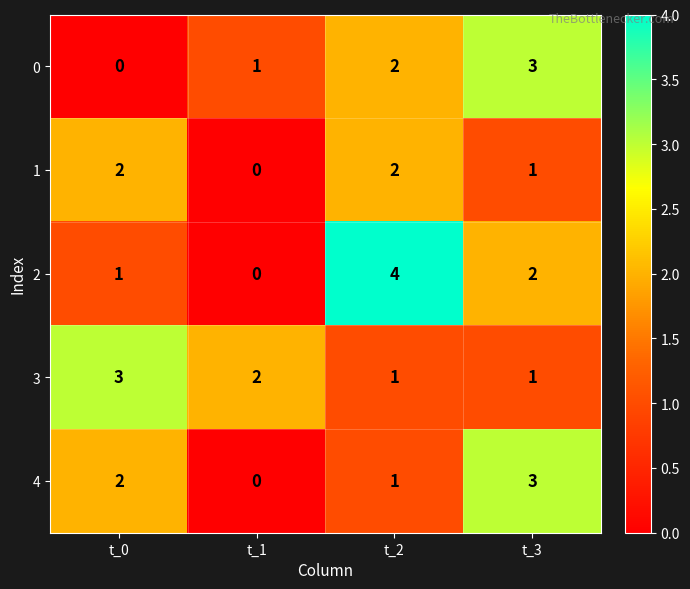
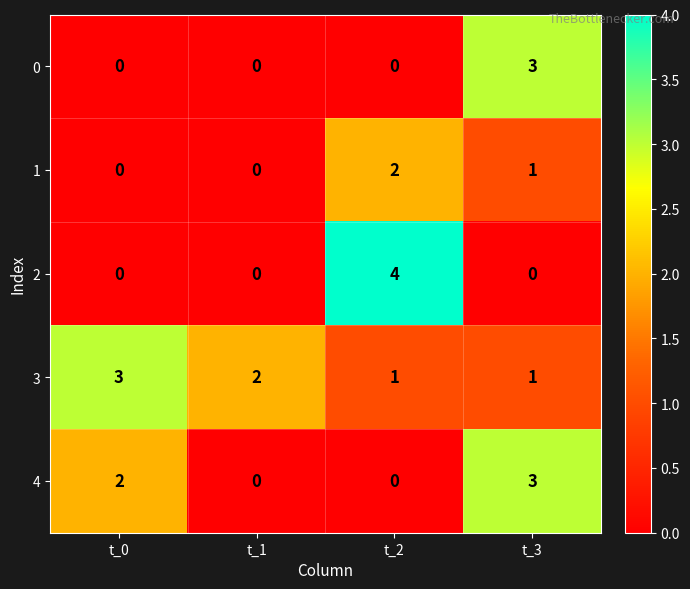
0, t_1: 1 -> 0
0, t_2: 2 -> 0
1, t_0: 2 -> 0
2, t_0: 1 -> 0
2, t_3: 2 -> 0
4, t_2: 1 -> 0
